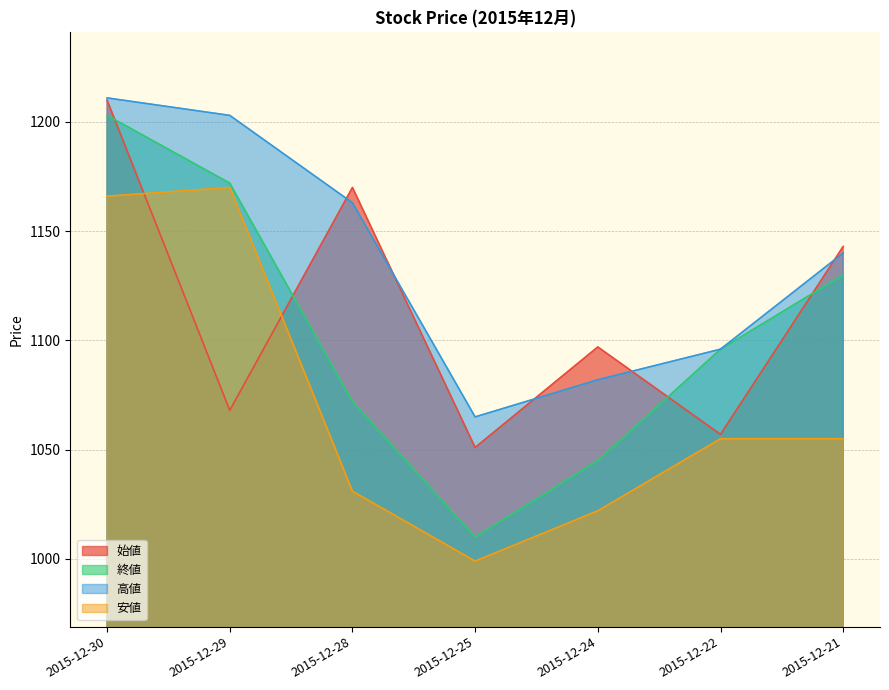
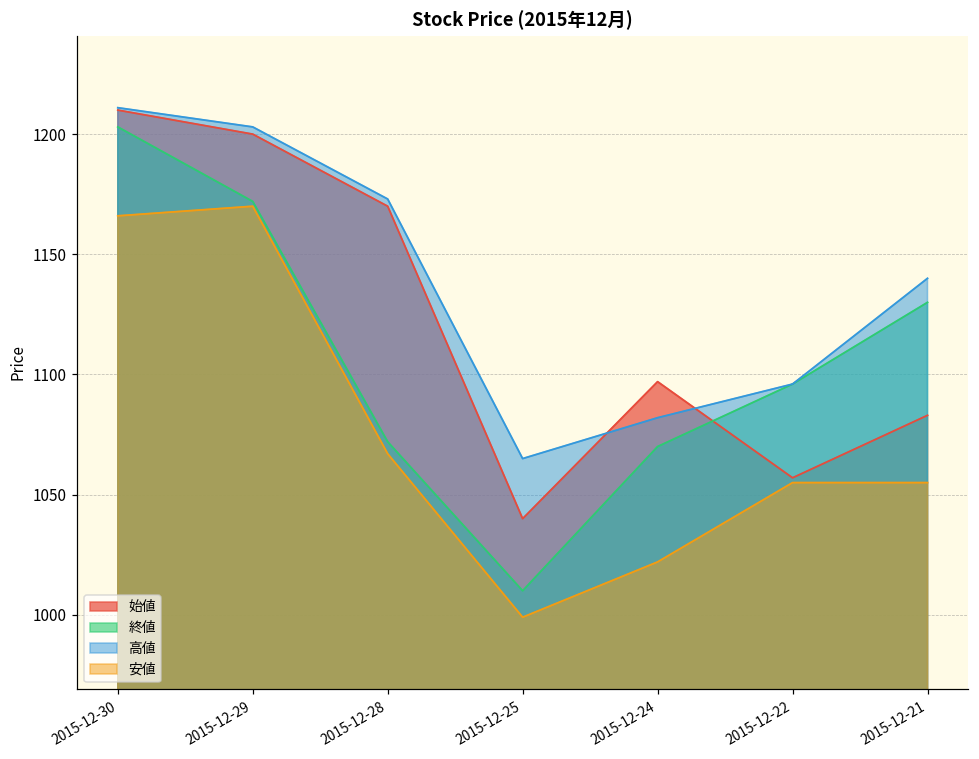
始値, 2015-12-29: 1068 -> 1200
高値, 2015-12-28: 1163 -> 1173
安値, 2015-12-28: 1031 -> 1067
始値, 2015-12-25: 1051 -> 1040
終値, 2015-12-24: 1045 -> 1070
始値, 2015-12-21: 1143 -> 1083
